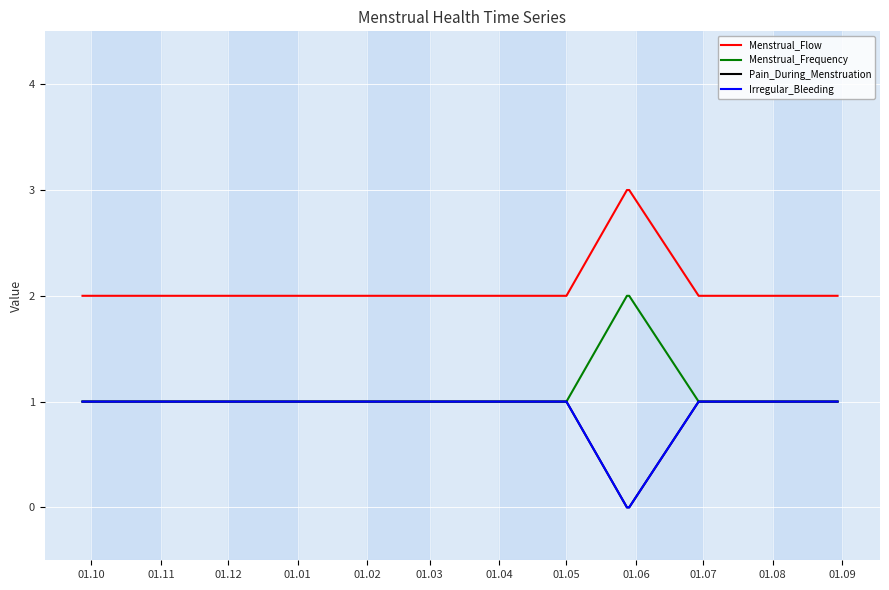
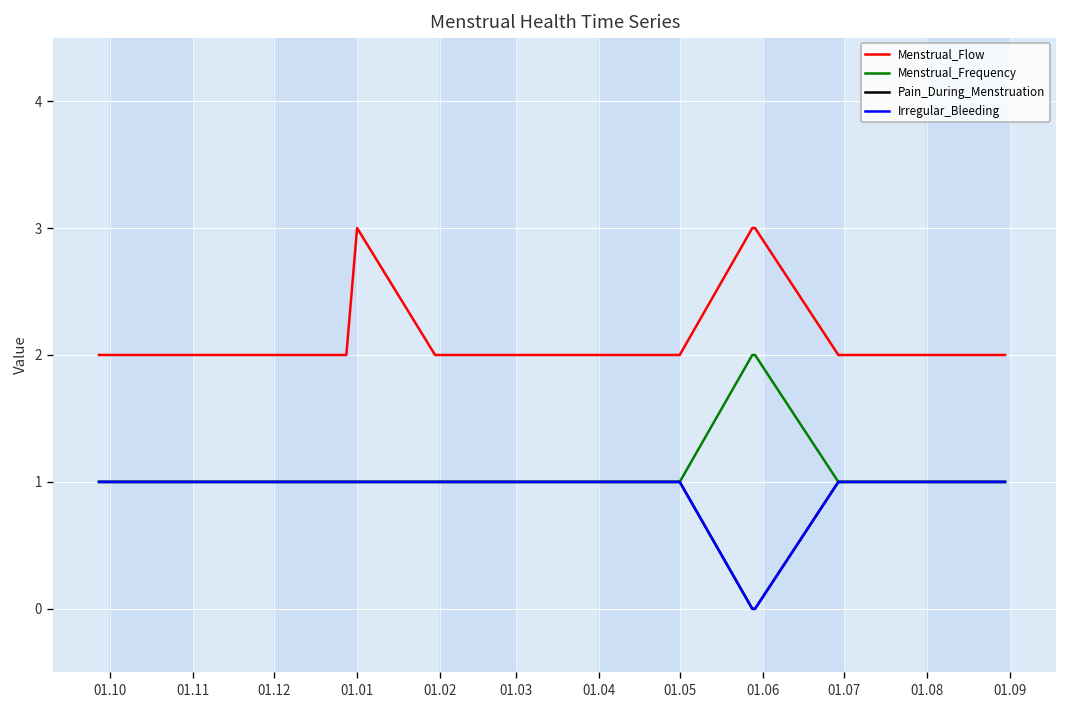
Menstrual_Flow, 01.01: 2 -> 3
